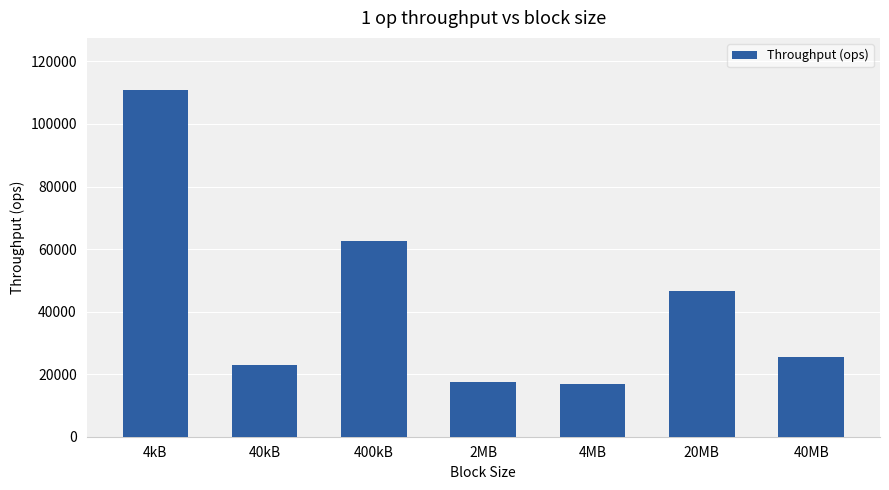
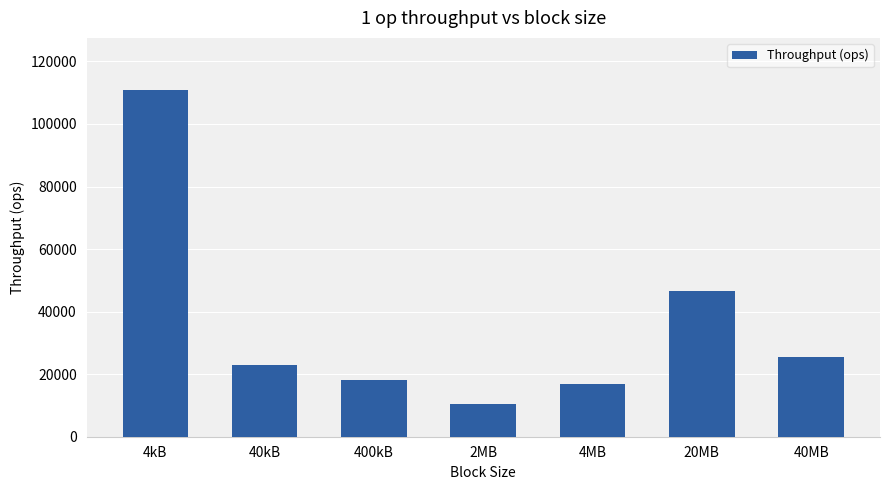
400kB: 62000 -> 18000
2MB: 18000 -> 10000
